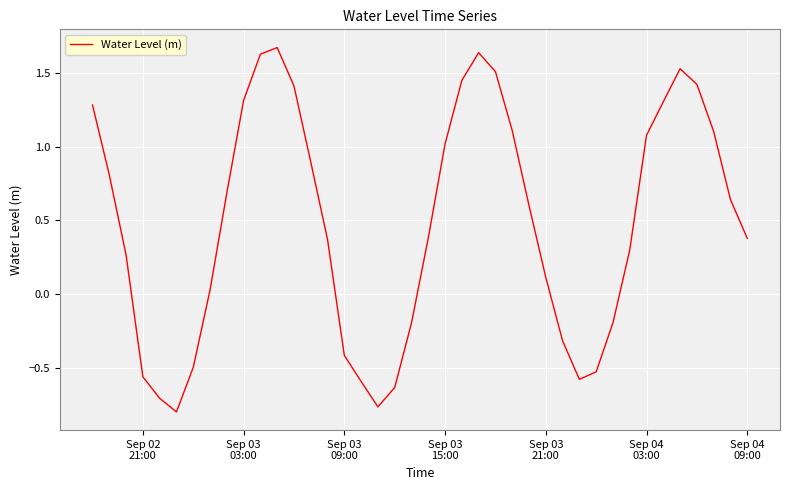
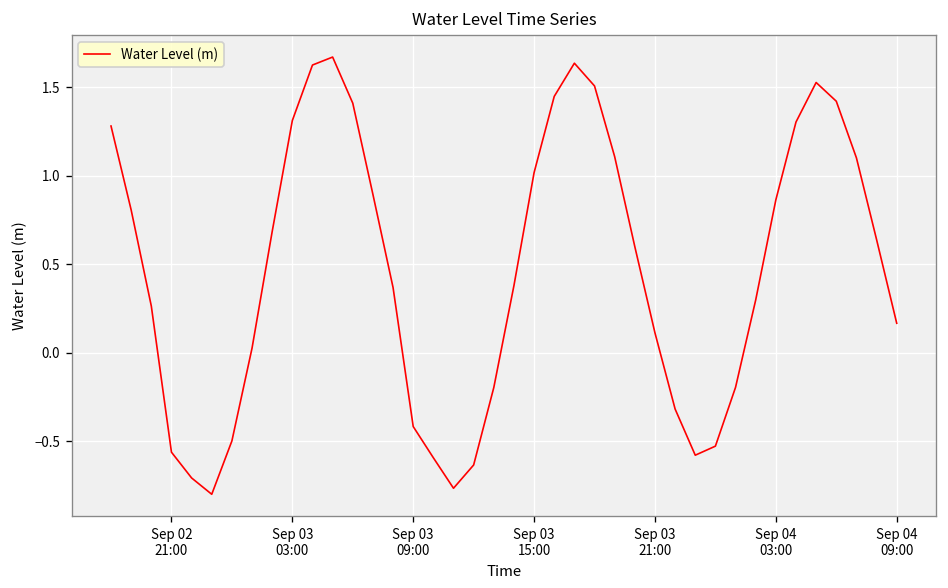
Sep 04 03:00: 1.08 -> 0.86
Sep 04 09:00: 0.38 -> 0.17
